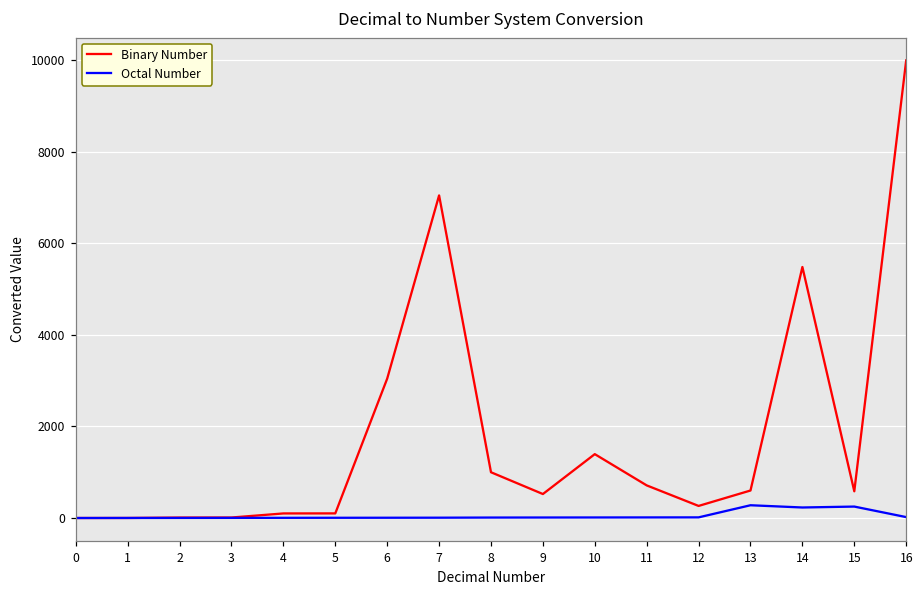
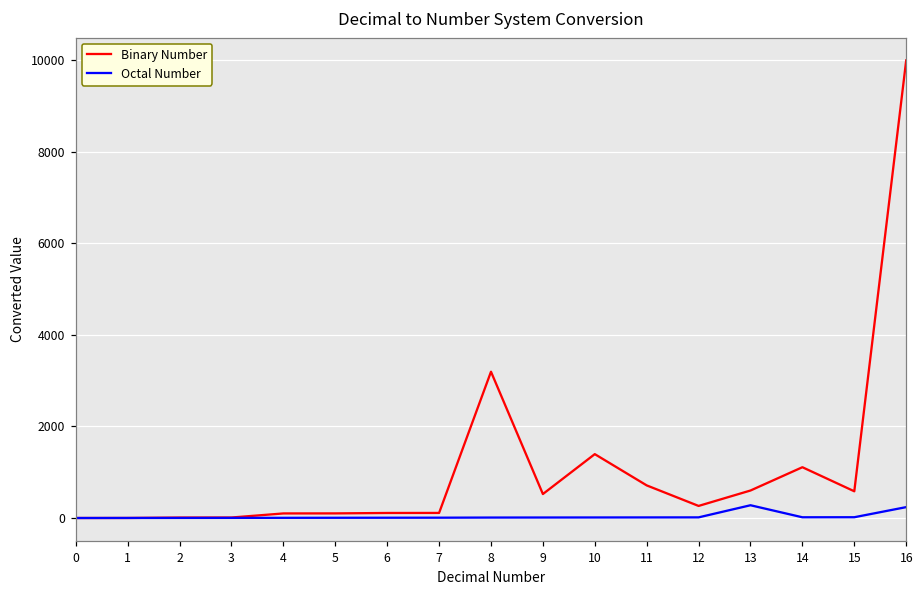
Binary Number, 6: 3000 -> 100
Binary Number, 7: 7100 -> 100
Binary Number, 8: 1000 -> 3200
Binary Number, 14: 5500 -> 1100
Octal Number, 14: 200 -> 0
Octal Number, 15: 300 -> 0
Octal Number, 16: 0 -> 200
